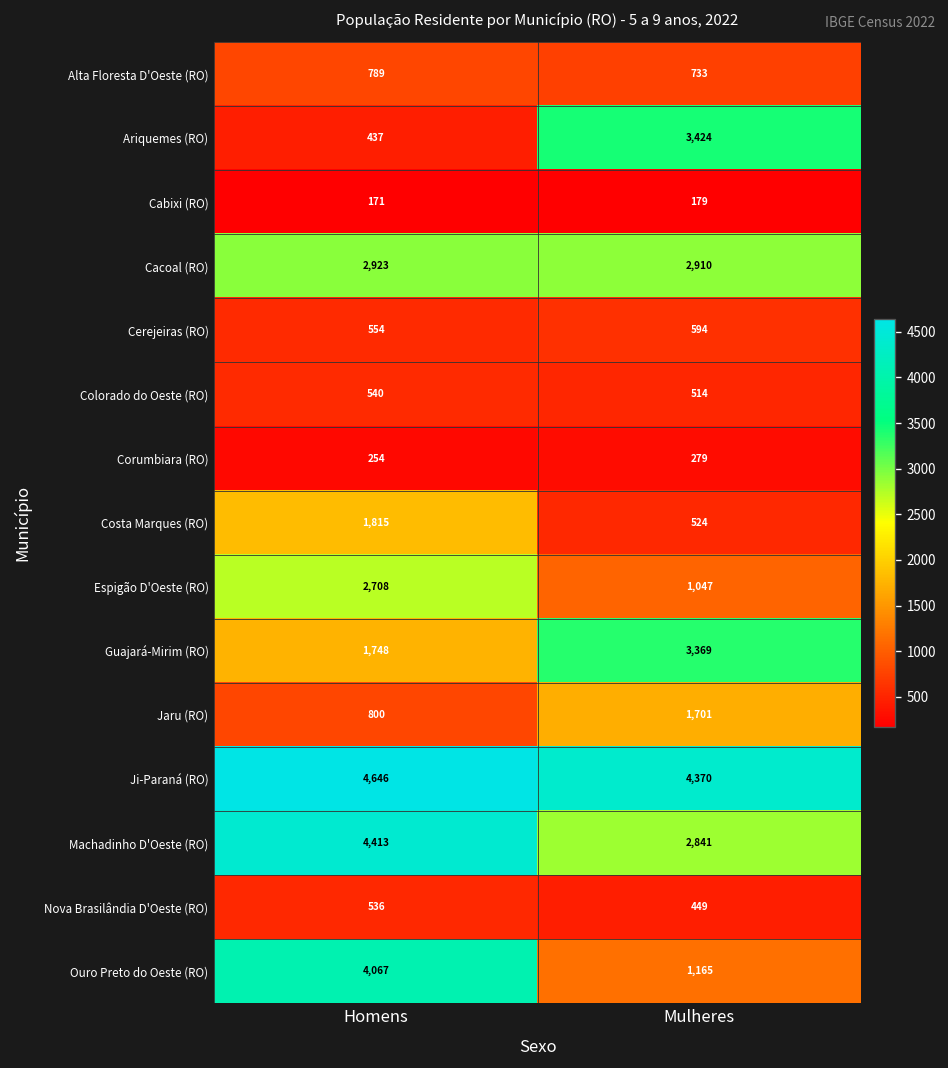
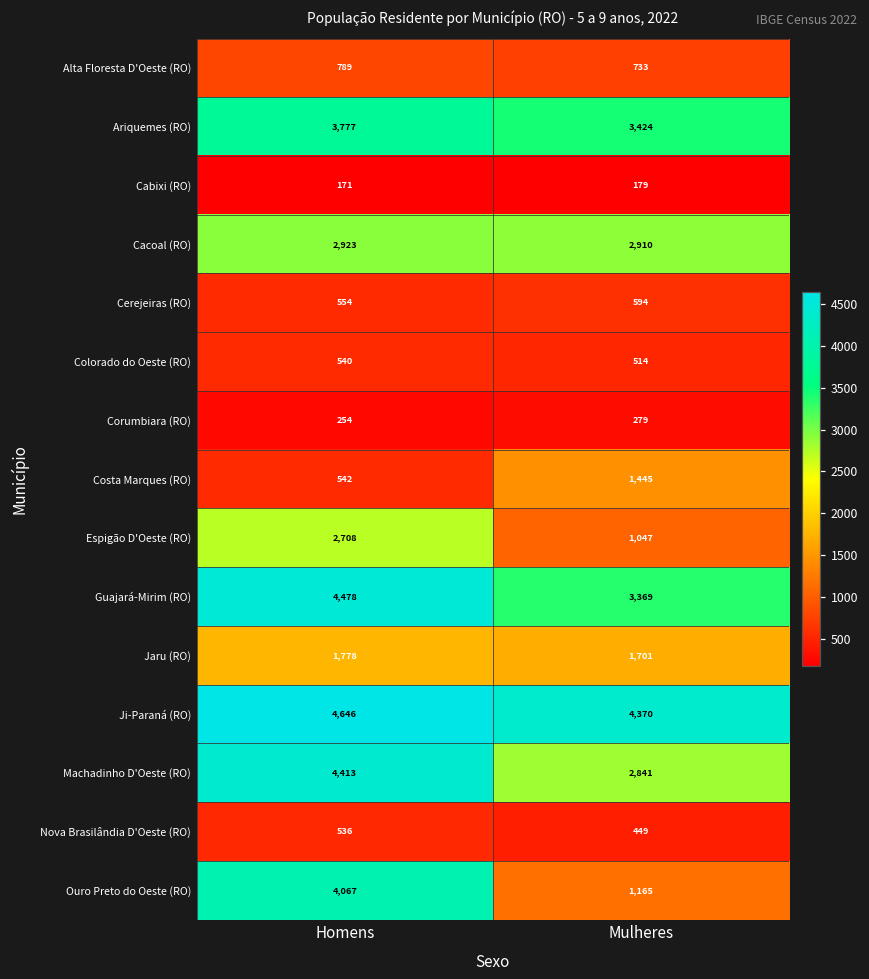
Ariquemes (RO), Homens: 437 -> 3,777
Costa Marques (RO), Homens: 1,815 -> 542
Costa Marques (RO), Mulheres: 524 -> 1,445
Guajará-Mirim (RO), Homens: 1,748 -> 4,478
Jaru (RO), Homens: 800 -> 1,778
